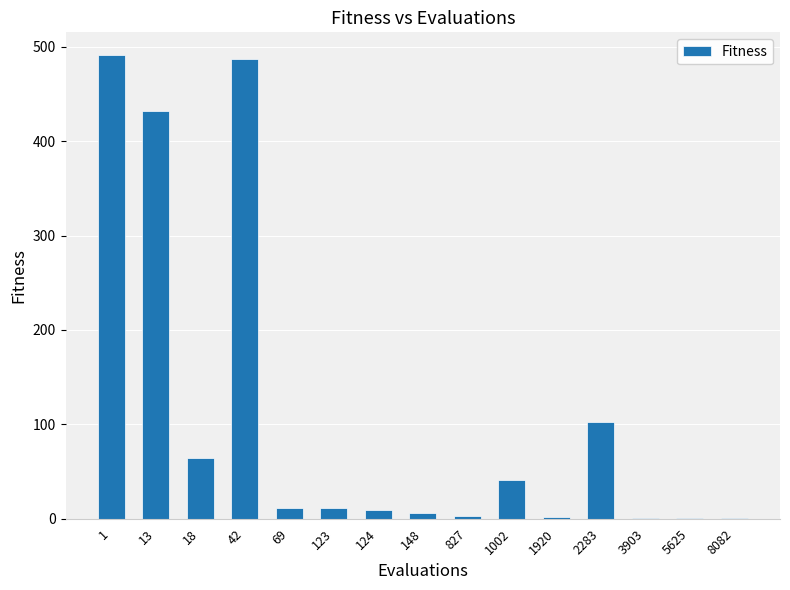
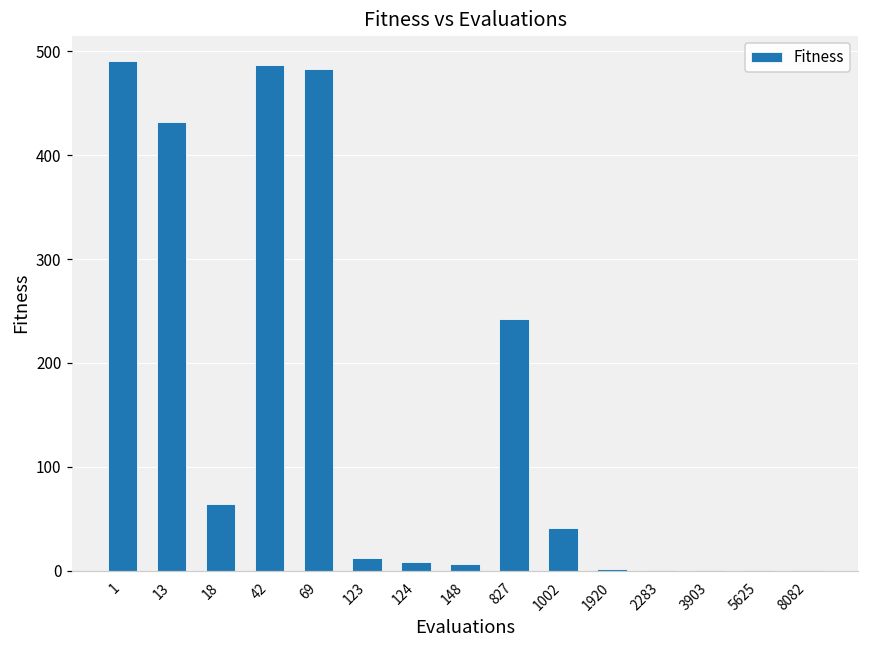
69: 10 -> 480
827: 0 -> 240
2283: 100 -> 0
